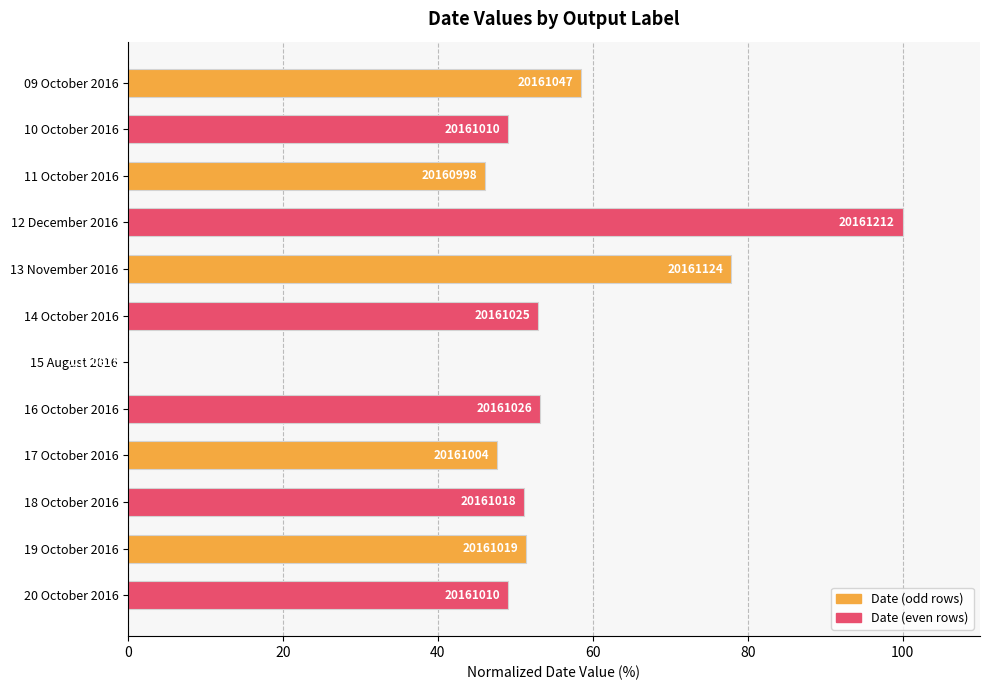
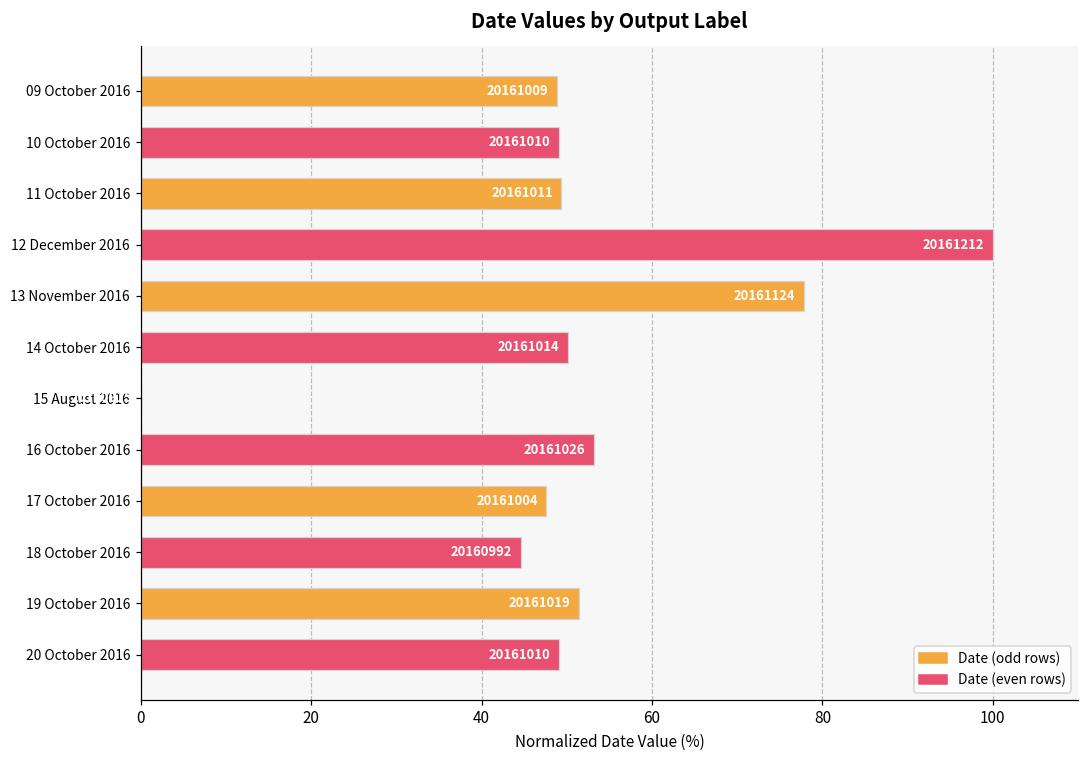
09 October 2016: 20161047 -> 20161009
11 October 2016: 20160998 -> 20161011
14 October 2016: 20161025 -> 20161014
18 October 2016: 20161018 -> 20160992
